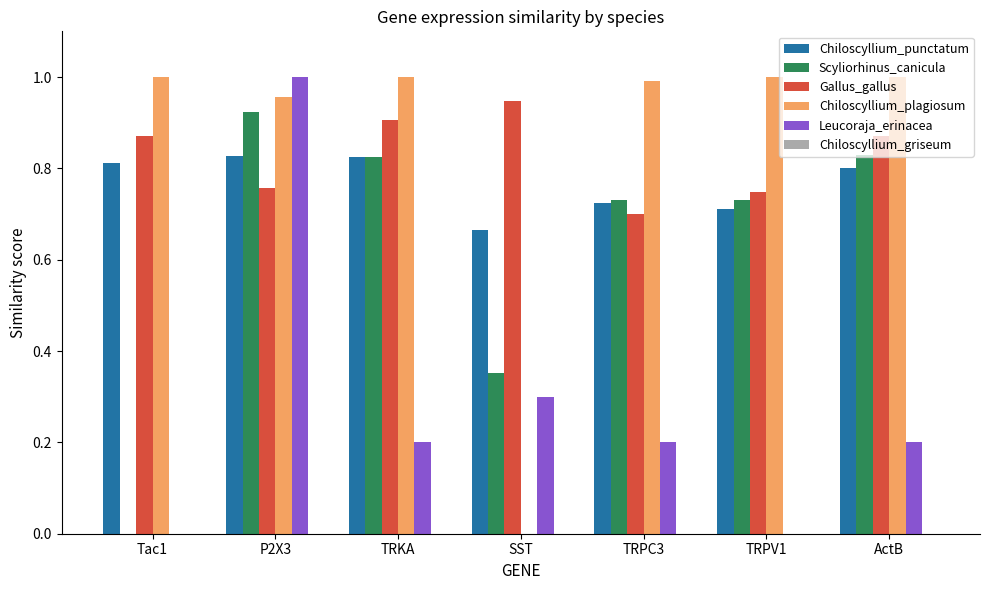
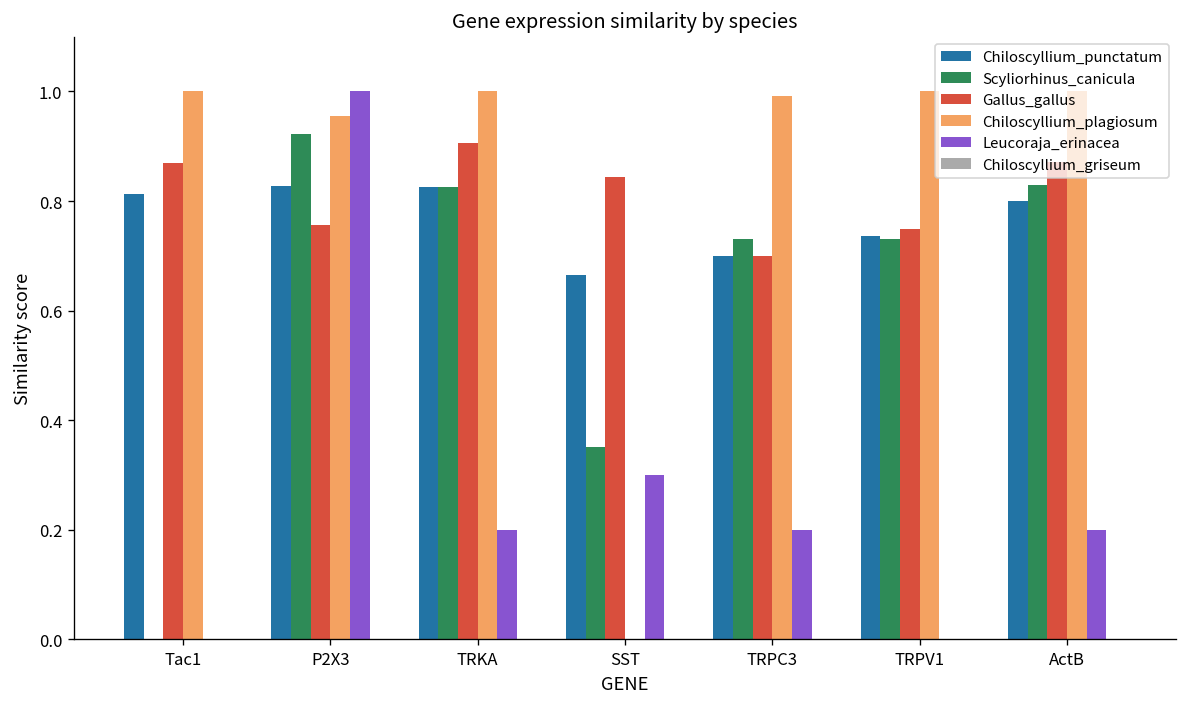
Gallus_gallus, SST: 0.95 -> 0.84
Chiloscyllium_punctatum, TRPC3: 0.72 -> 0.70
Chiloscyllium_punctatum, TRPV1: 0.71 -> 0.74
